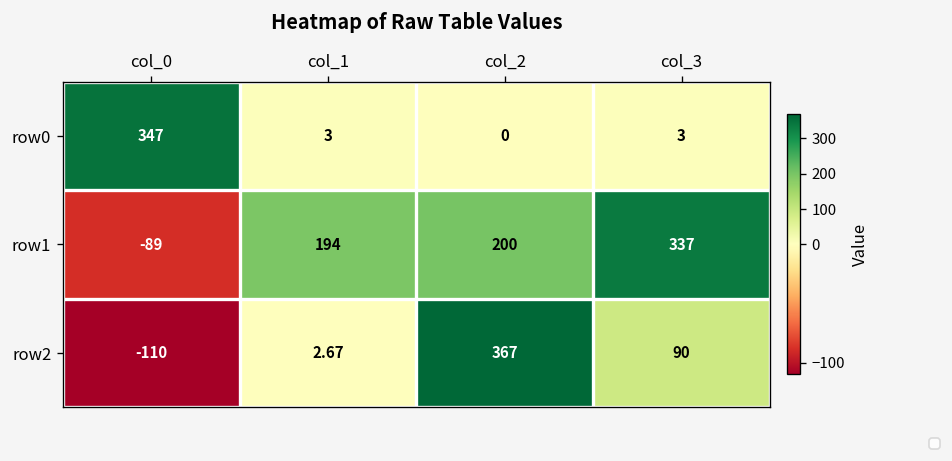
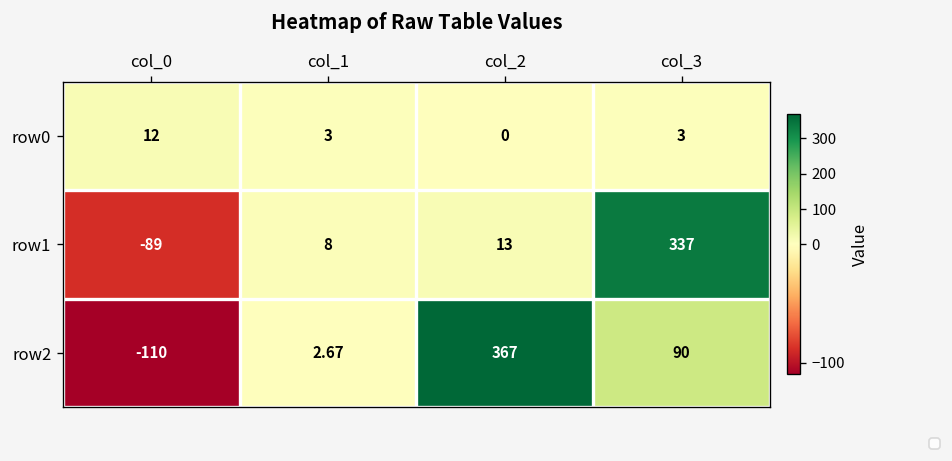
row0, col_0: 347 -> 12
row1, col_1: 194 -> 8
row1, col_2: 200 -> 13
